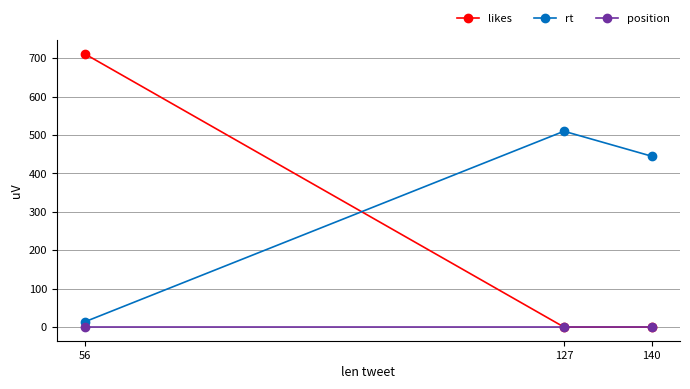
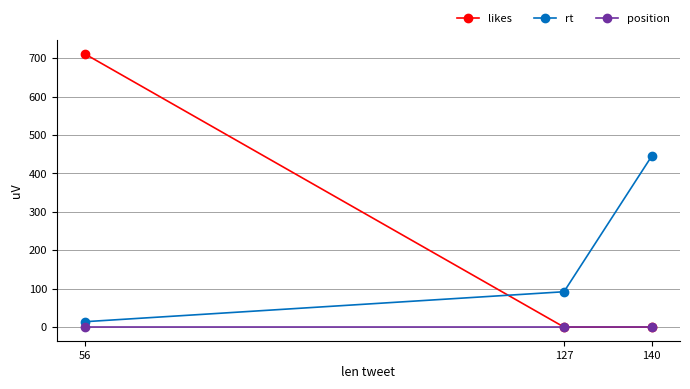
rt, 127: 510 -> 90
